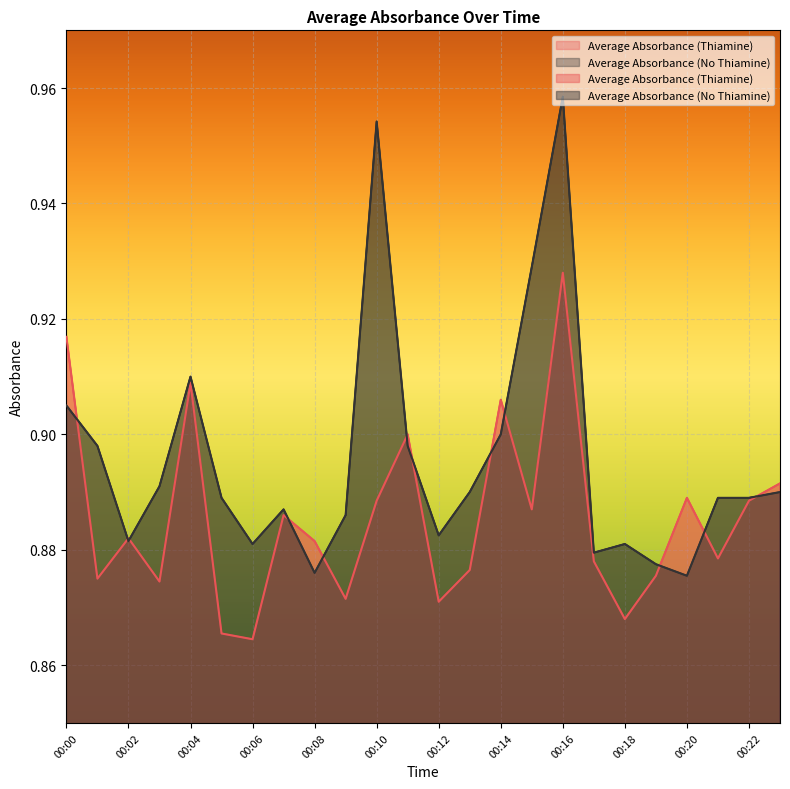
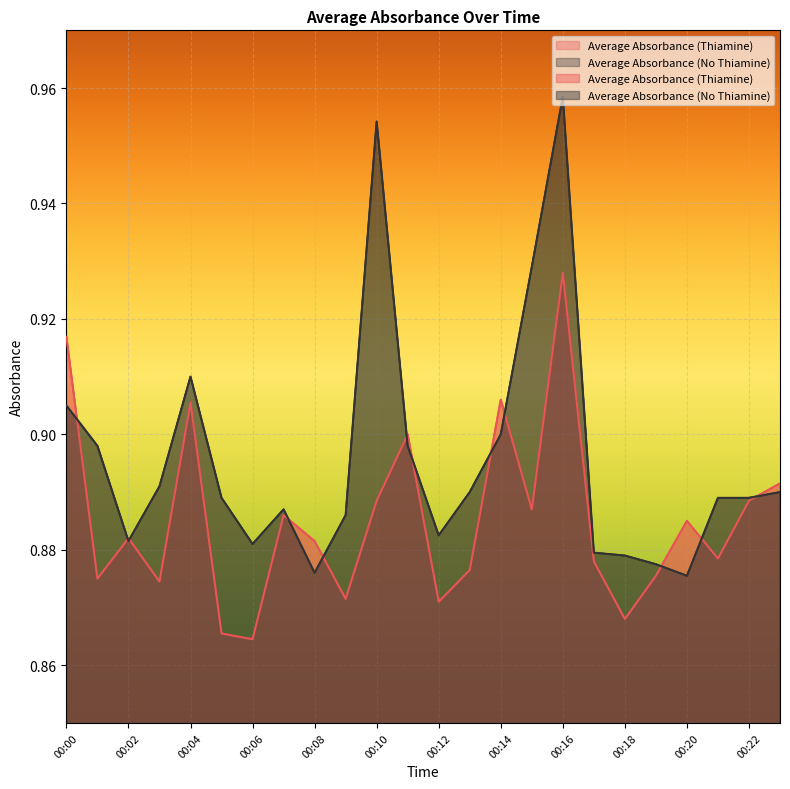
Average Absorbance (Thiamine), 00:04: 0.909 -> 0.906
Average Absorbance (No Thiamine), 00:18: 0.881 -> 0.879
Average Absorbance (Thiamine), 00:20: 0.889 -> 0.885
